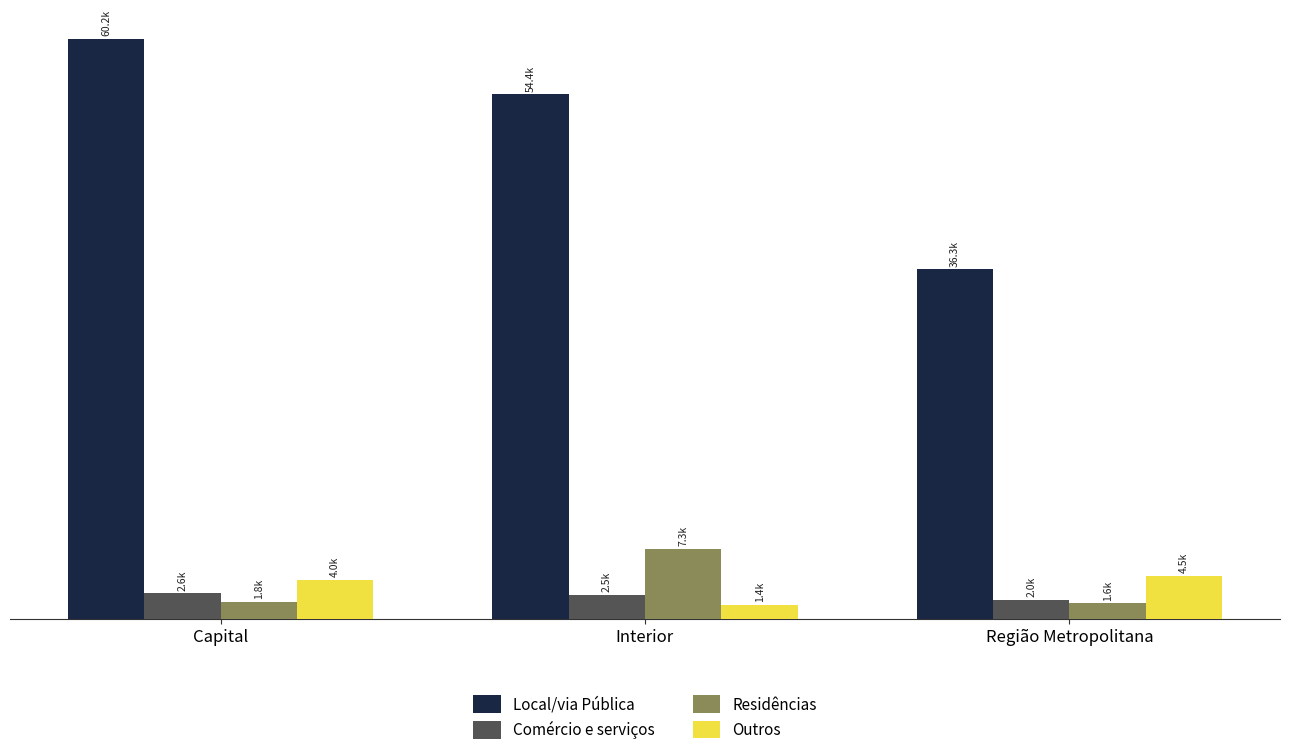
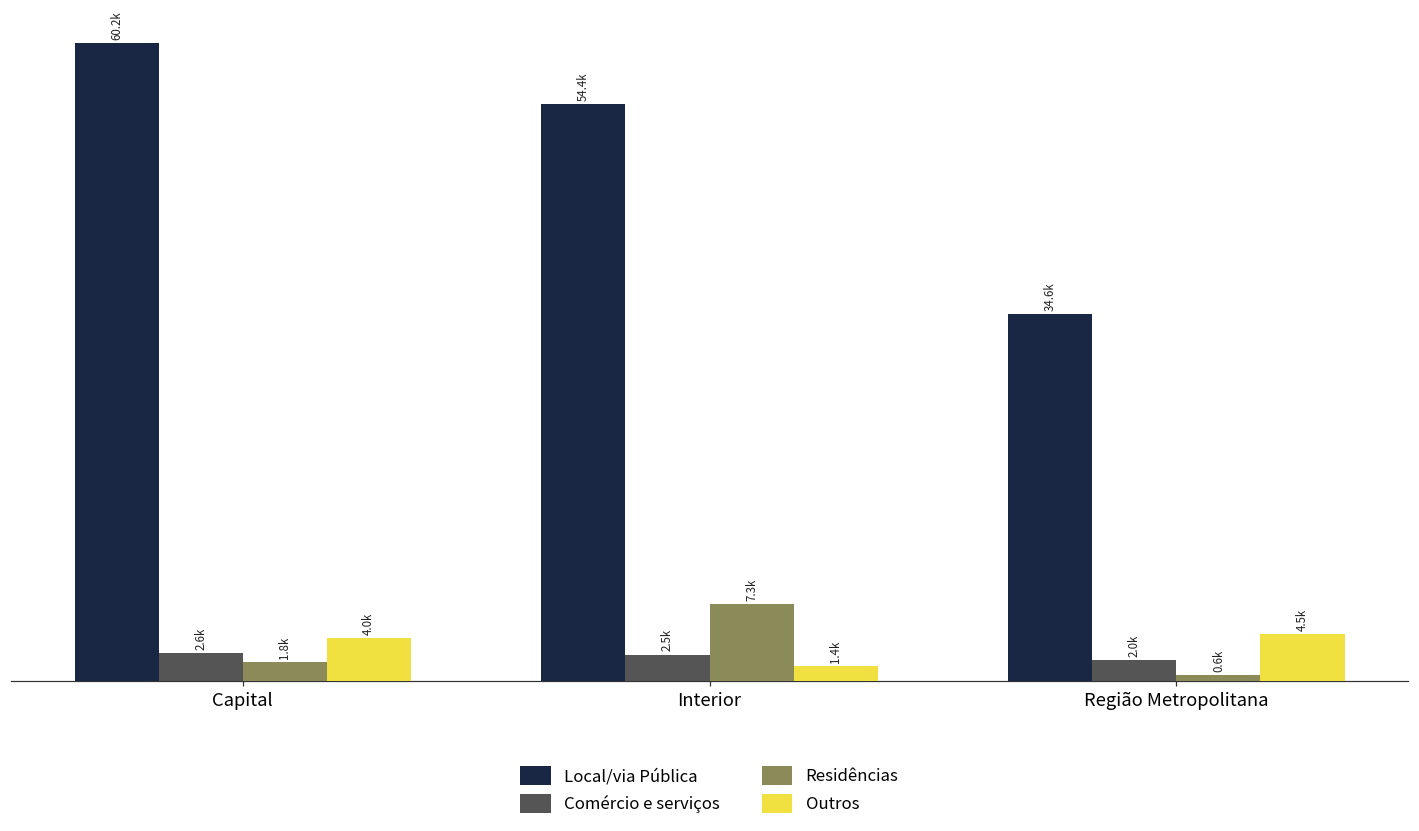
Local/via Pública, Região Metropolitana: 36.3k -> 34.6k
Residências, Região Metropolitana: 1.6k -> 0.6k
